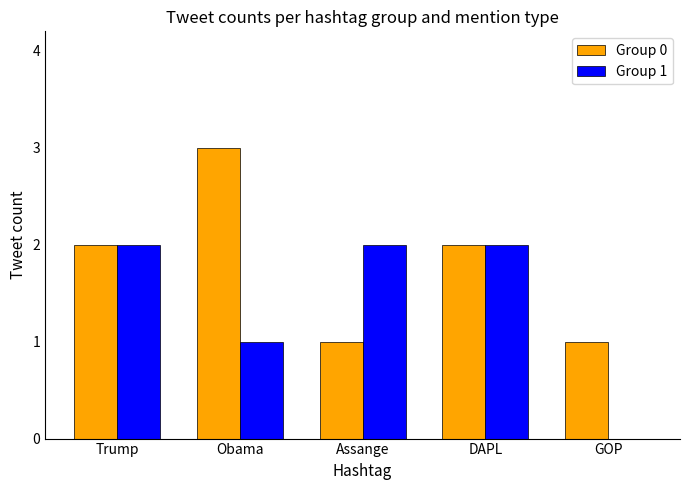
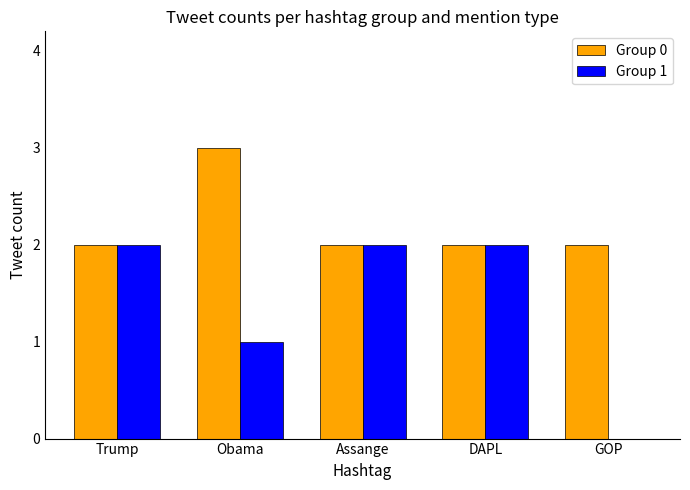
Group 0, Assange: 1 -> 2
Group 0, GOP: 1 -> 2
